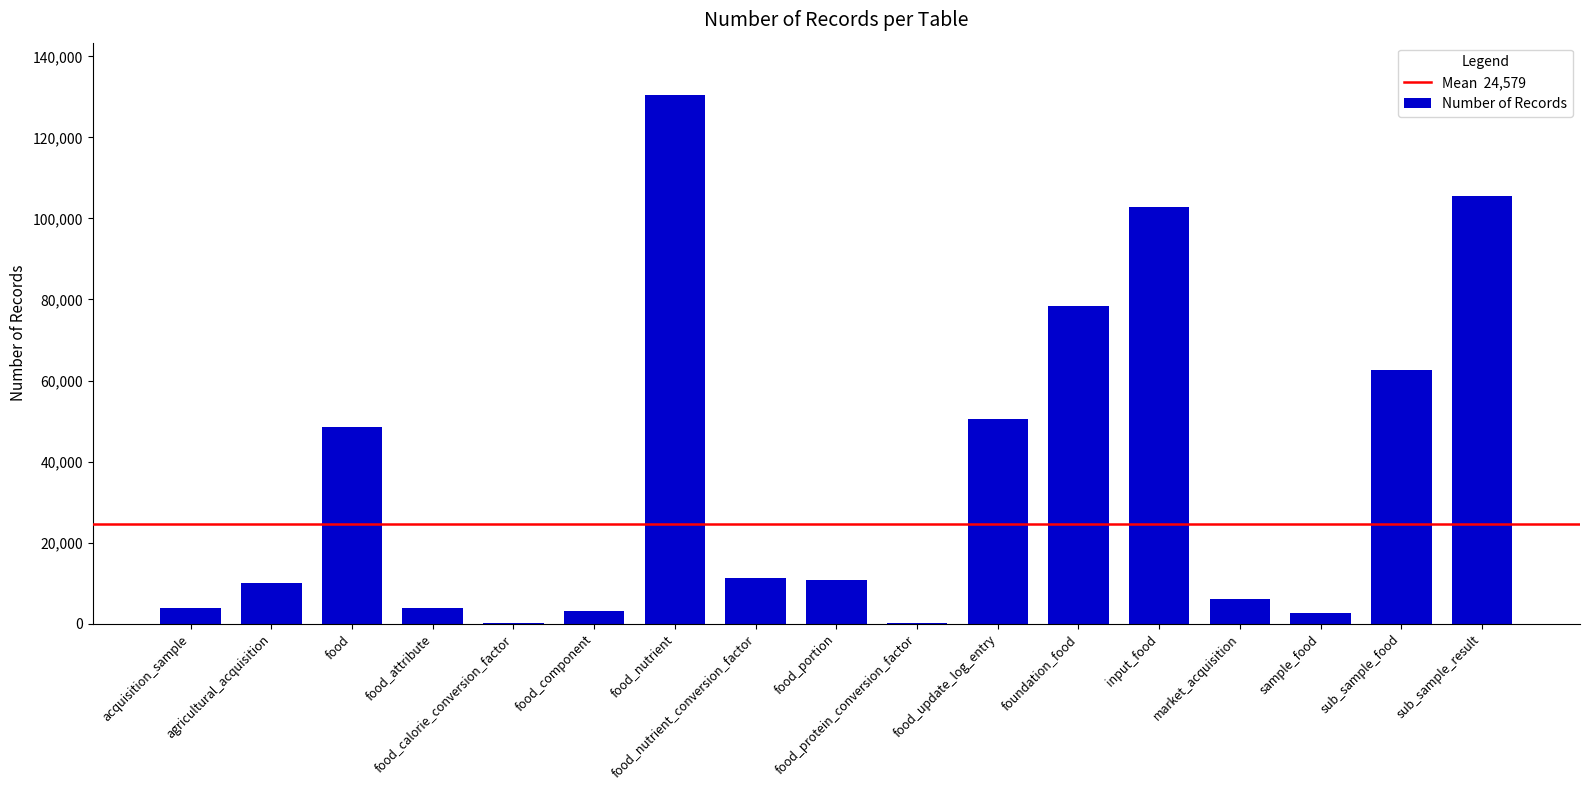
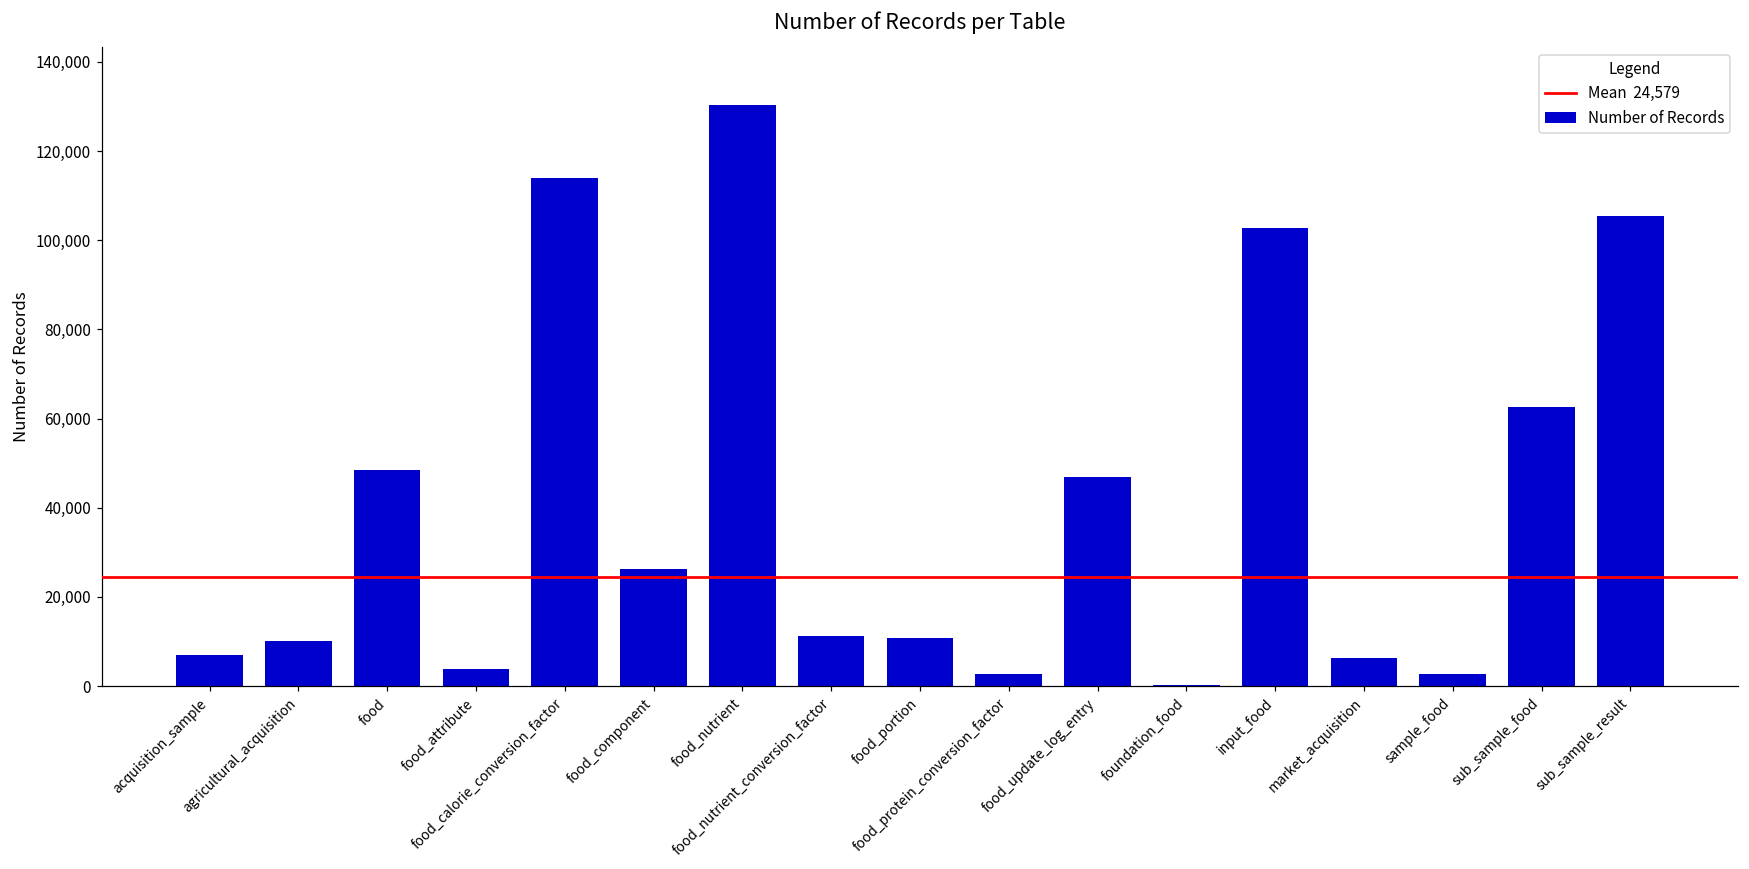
acquisition_sample: 4,000 -> 7,000
food_calorie_conversion_factor: 0 -> 114,000
food_component: 3,000 -> 26,000
food_protein_conversion_factor: 0 -> 3,000
food_update_log_entry: 51,000 -> 47,000
foundation_food: 78,000 -> 0
